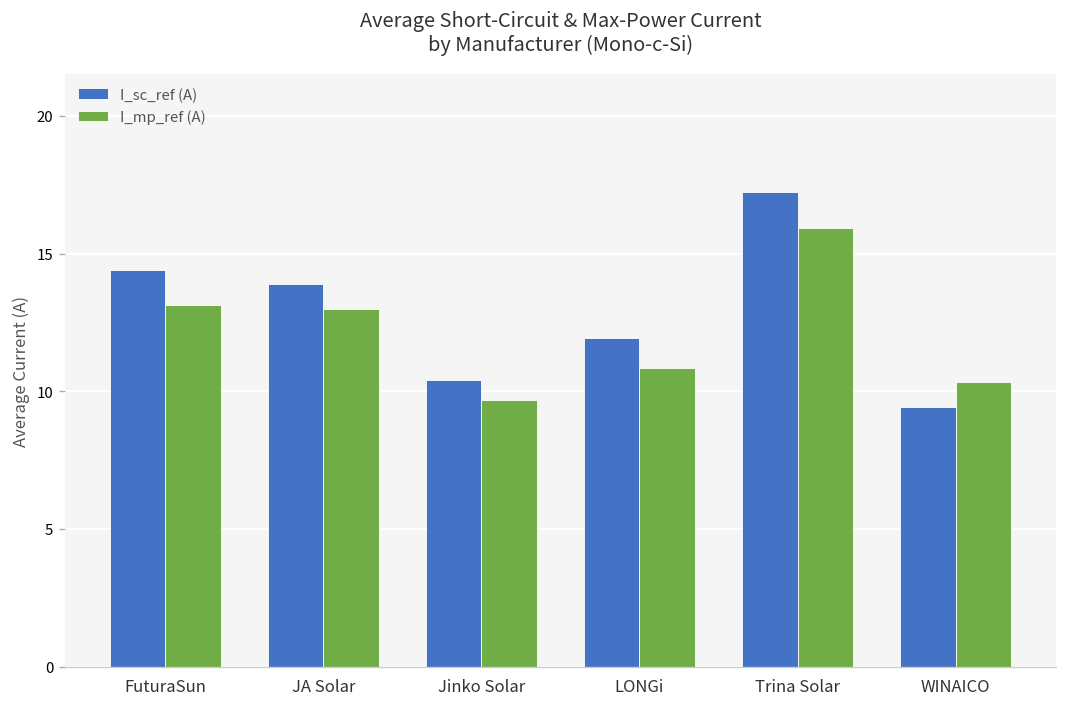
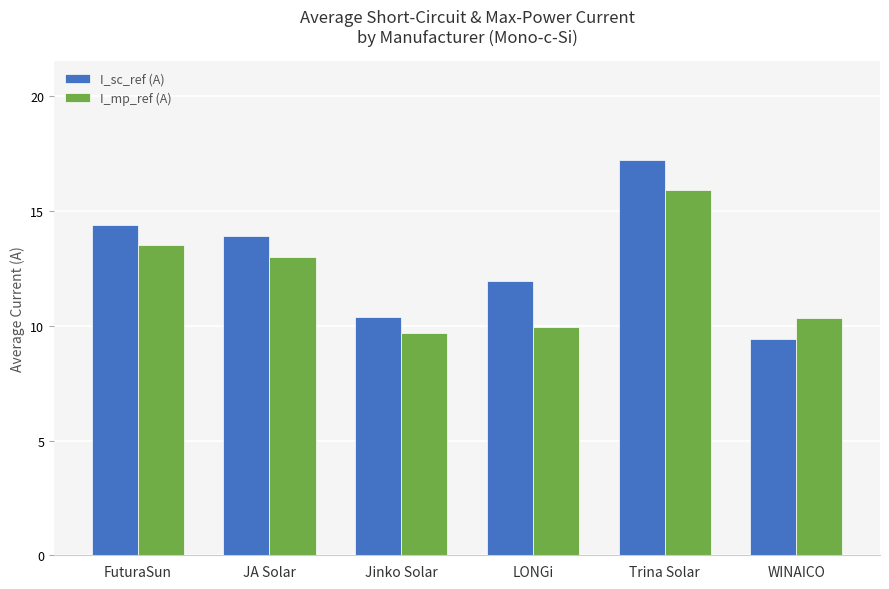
I_mp_ref (A), FuturaSun: 13.1 -> 13.5
I_mp_ref (A), LONGi: 10.9 -> 10.0
